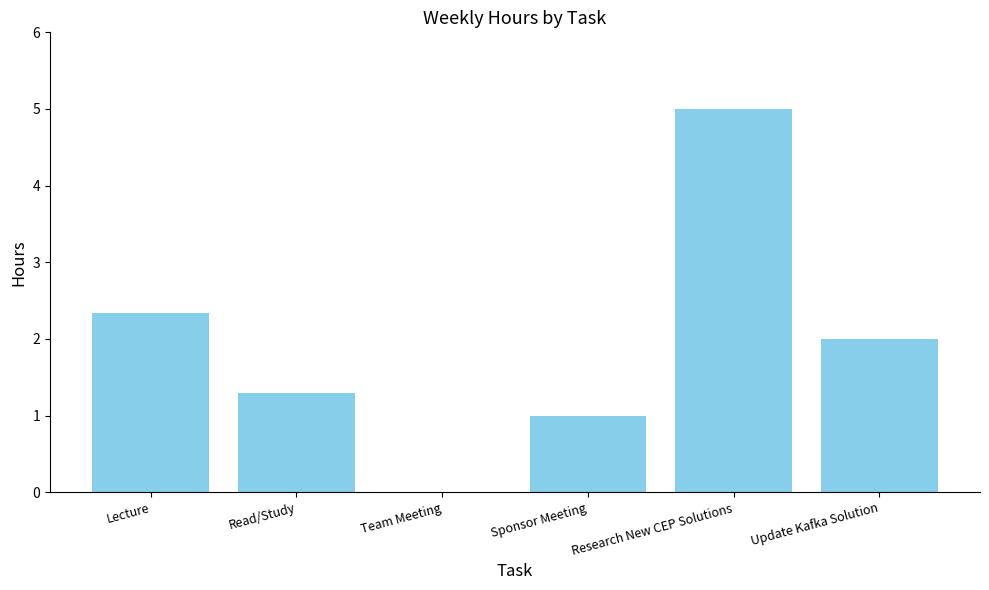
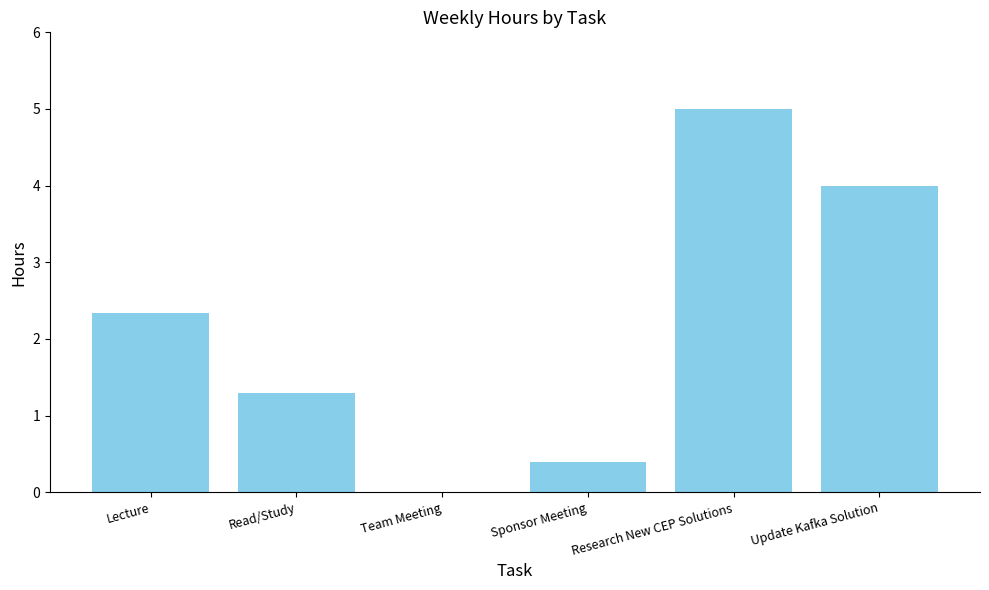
Sponsor Meeting: 1.0 -> 0.4
Update Kafka Solution: 2 -> 4
